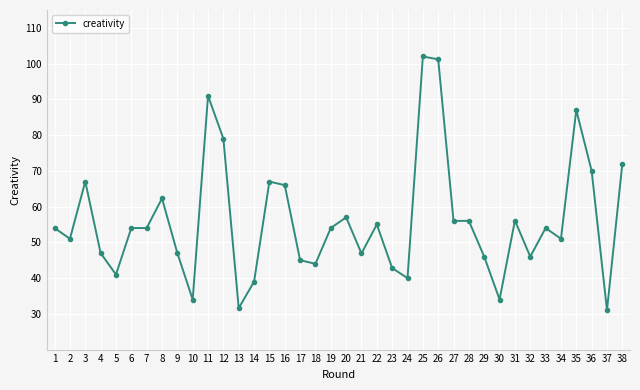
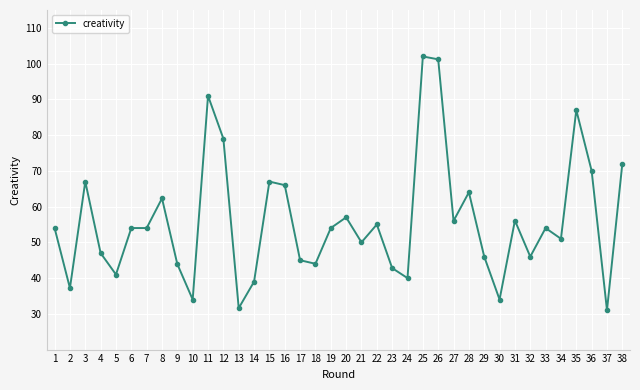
2: 51 -> 37
9: 47 -> 44
21: 47 -> 50
28: 56 -> 64
